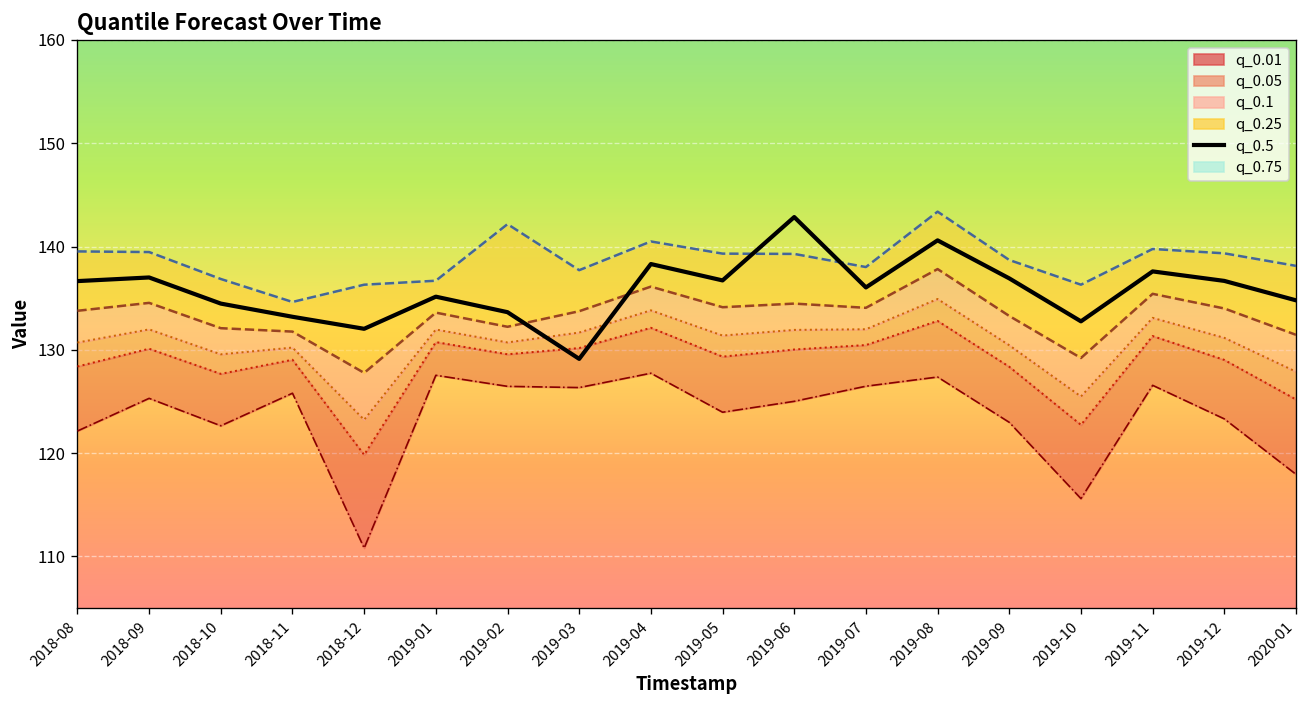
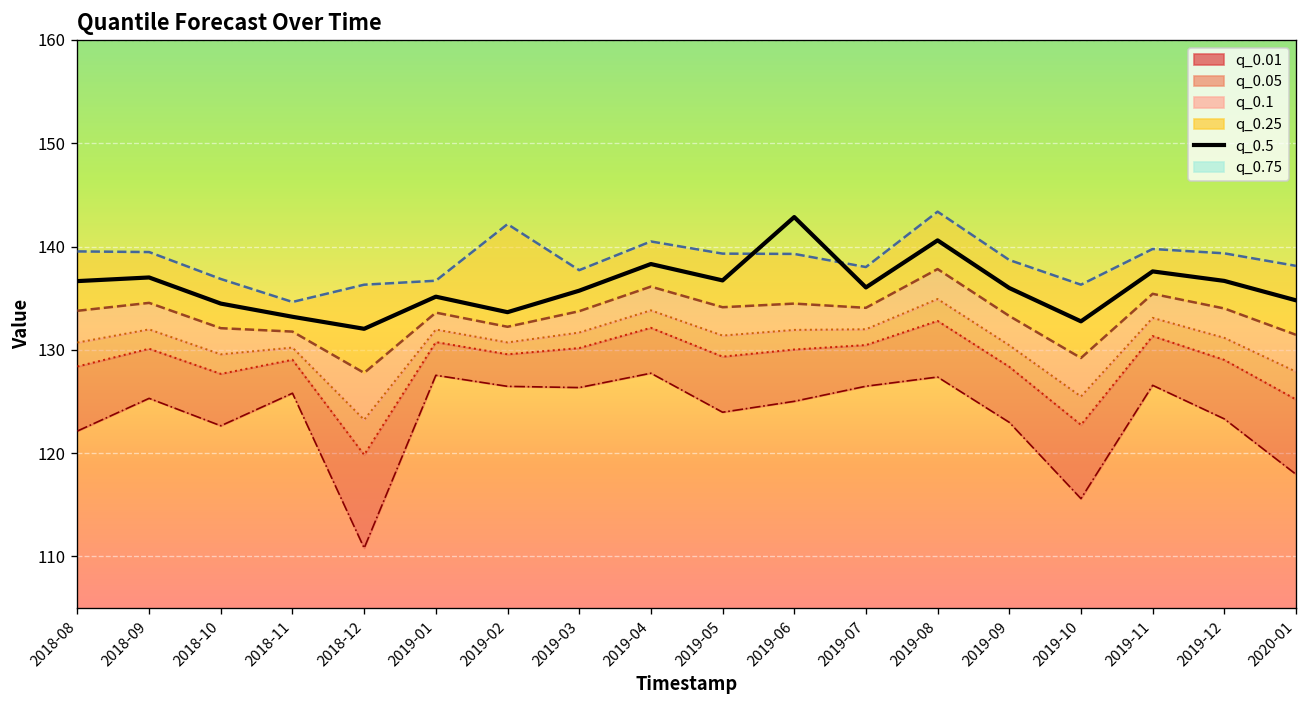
q_0.5, 2019-03: 129 -> 136
q_0.5, 2019-09: 137 -> 136
